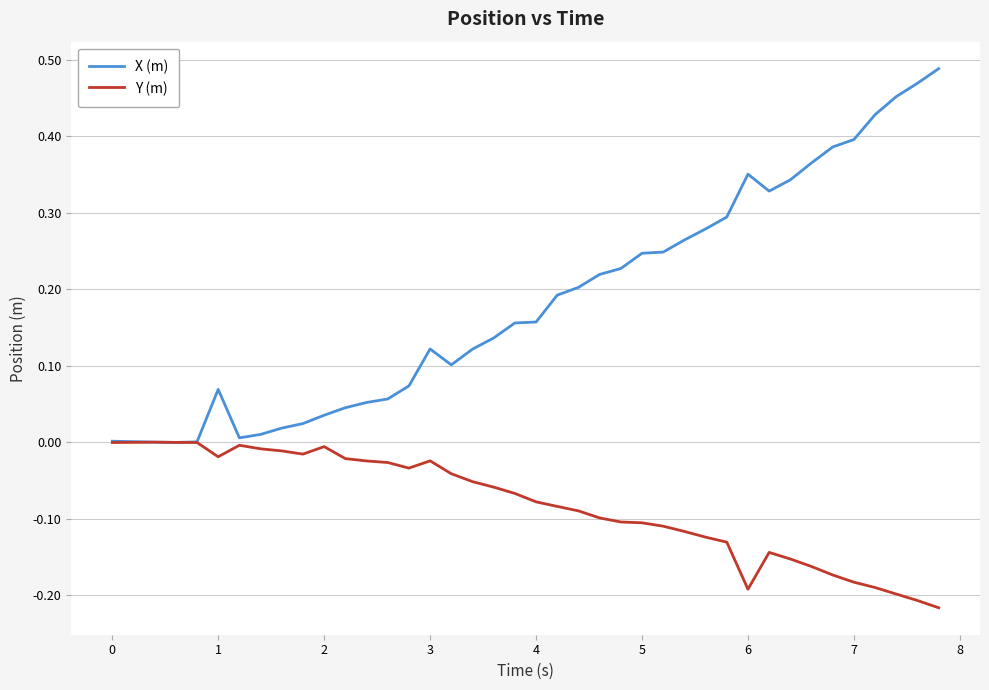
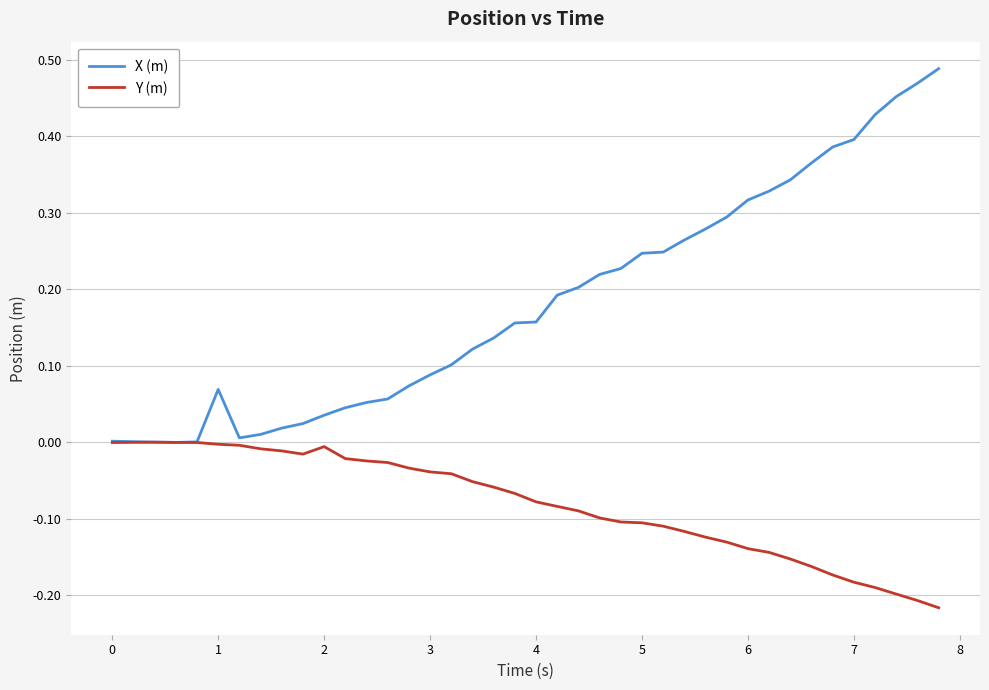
Y (m), 1: -0.02 -> 0.00
X (m), 3: 0.12 -> 0.09
Y (m), 3: -0.02 -> -0.04
X (m), 6: 0.35 -> 0.32
Y (m), 6: -0.19 -> -0.14
